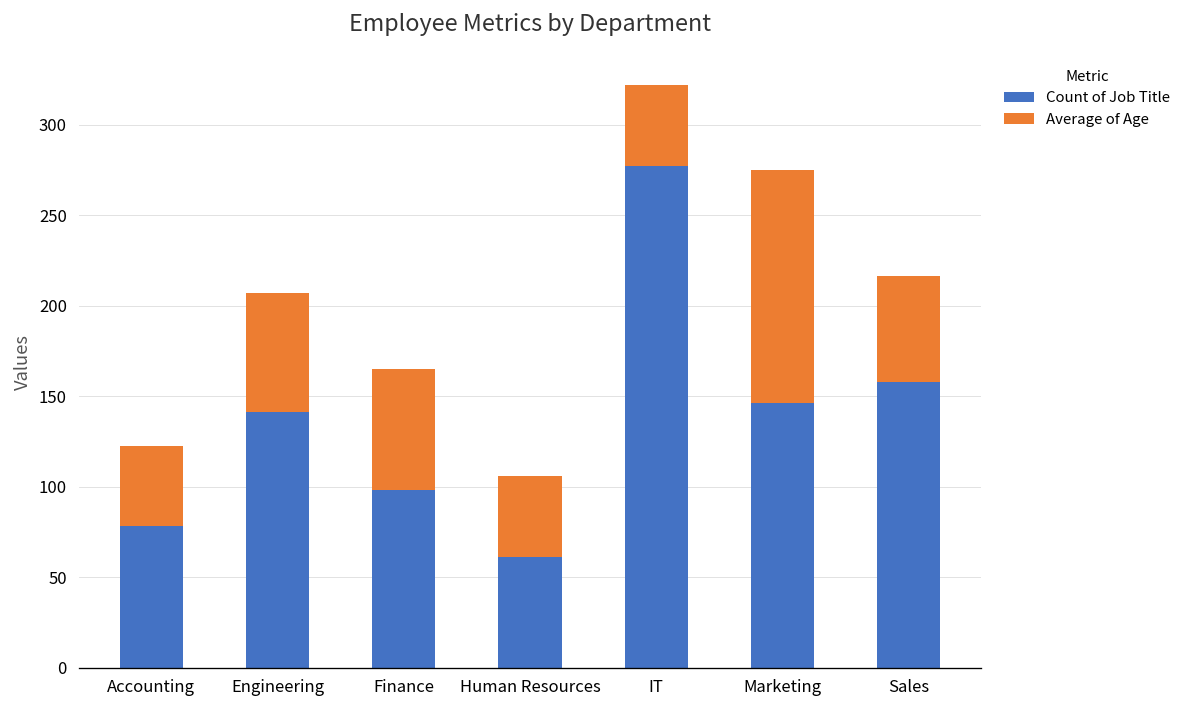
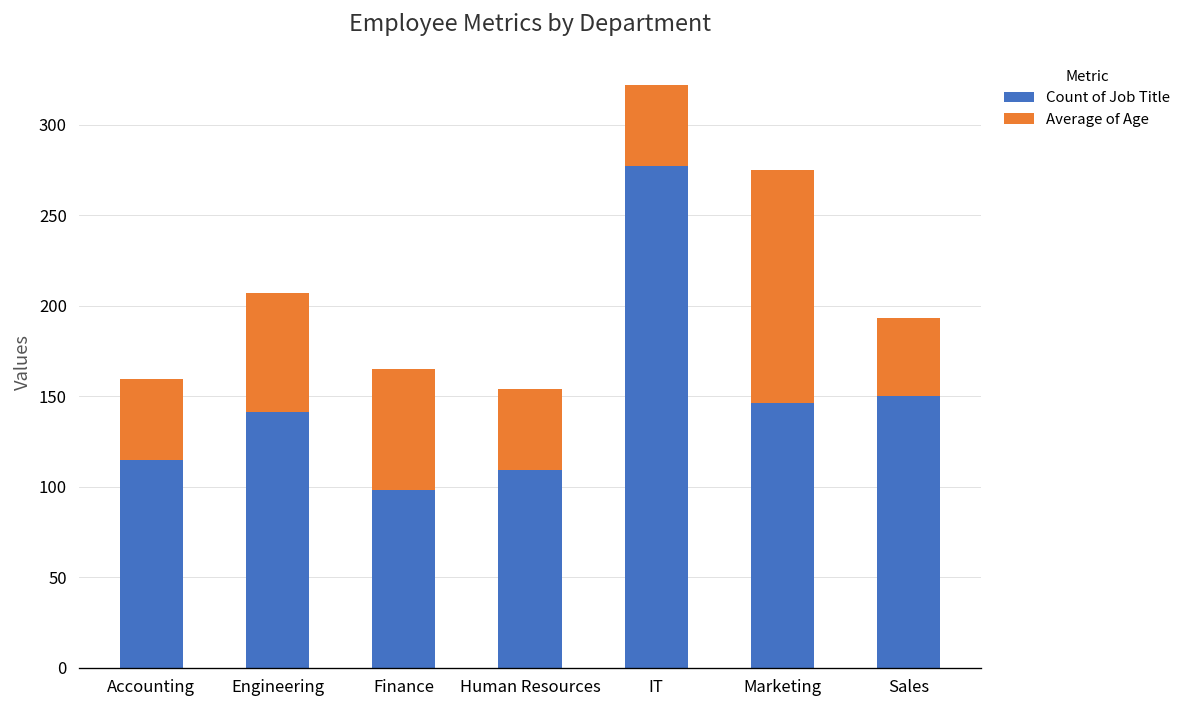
Count of Job Title, Accounting: 78 -> 115
Count of Job Title, Human Resources: 61 -> 109
Count of Job Title, Sales: 158 -> 150
Average of Age, Sales: 58 -> 43
